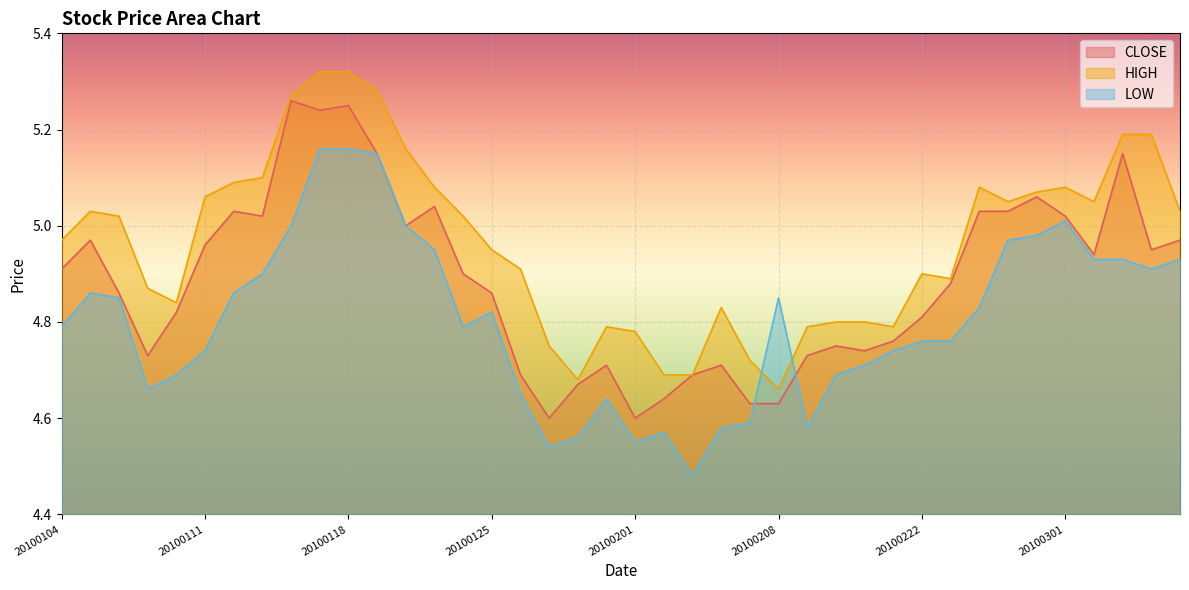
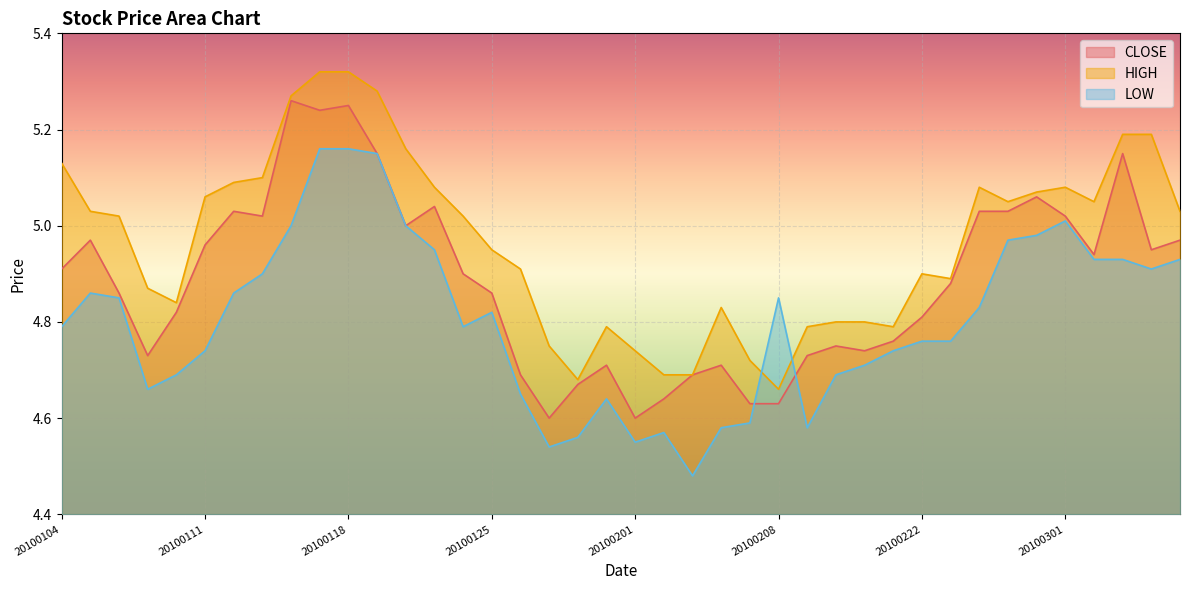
HIGH, 20100104: 4.97 -> 5.13
HIGH, 20100201: 4.78 -> 4.74
